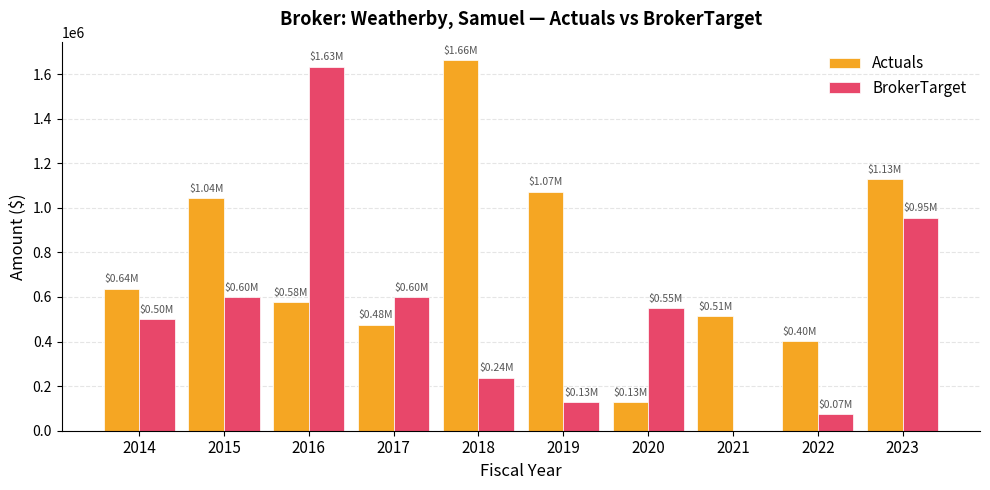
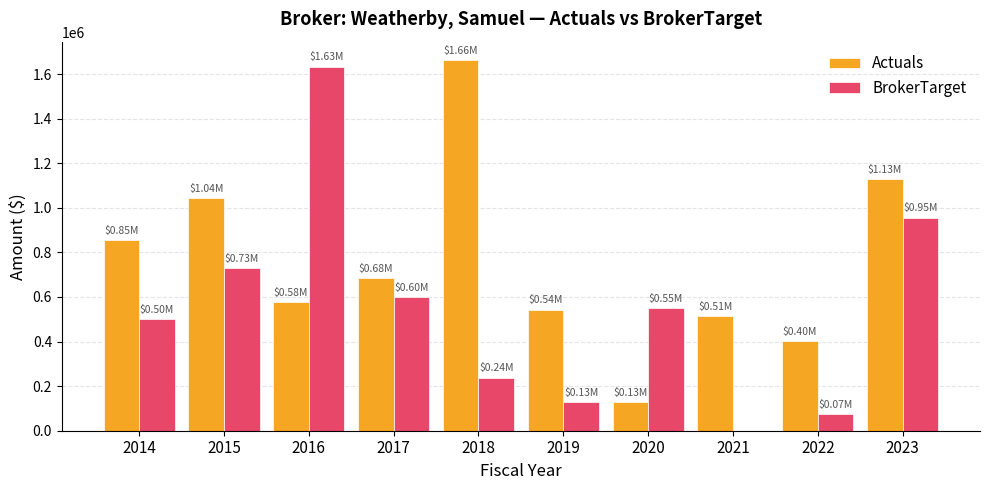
Actuals, 2014: $0.64M -> $0.85M
BrokerTarget, 2015: $0.60M -> $0.73M
Actuals, 2017: $0.48M -> $0.68M
Actuals, 2019: $1.07M -> $0.54M
